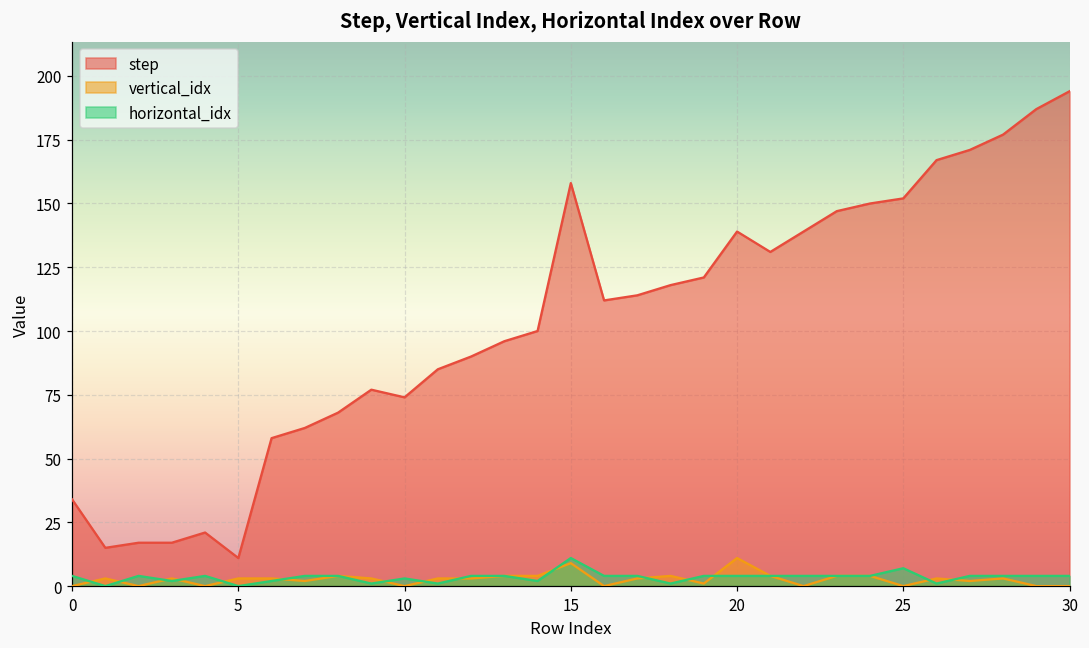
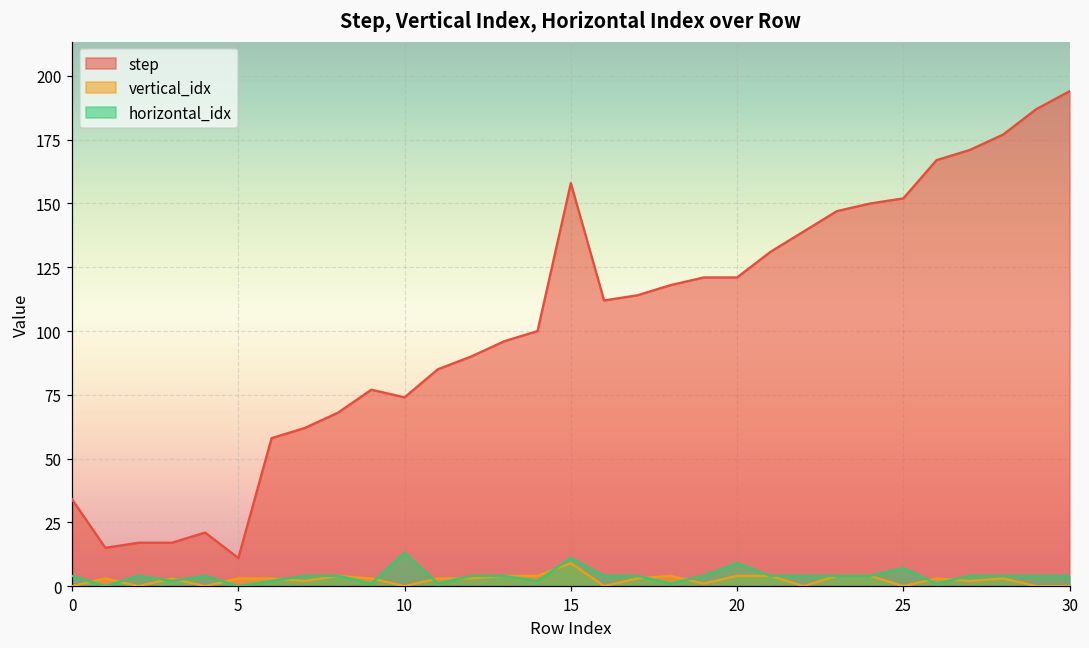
horizontal_idx, 10: 3 -> 13
step, 20: 139 -> 121
vertical_idx, 20: 11 -> 4
horizontal_idx, 20: 4 -> 9
